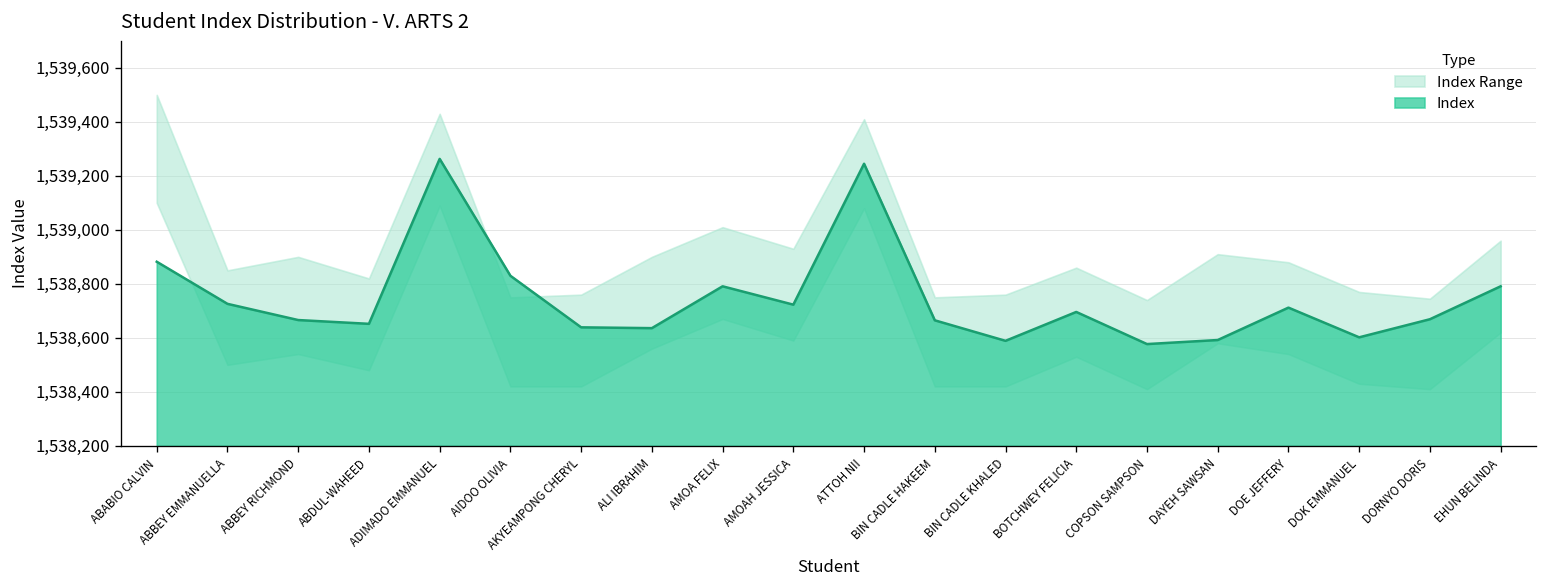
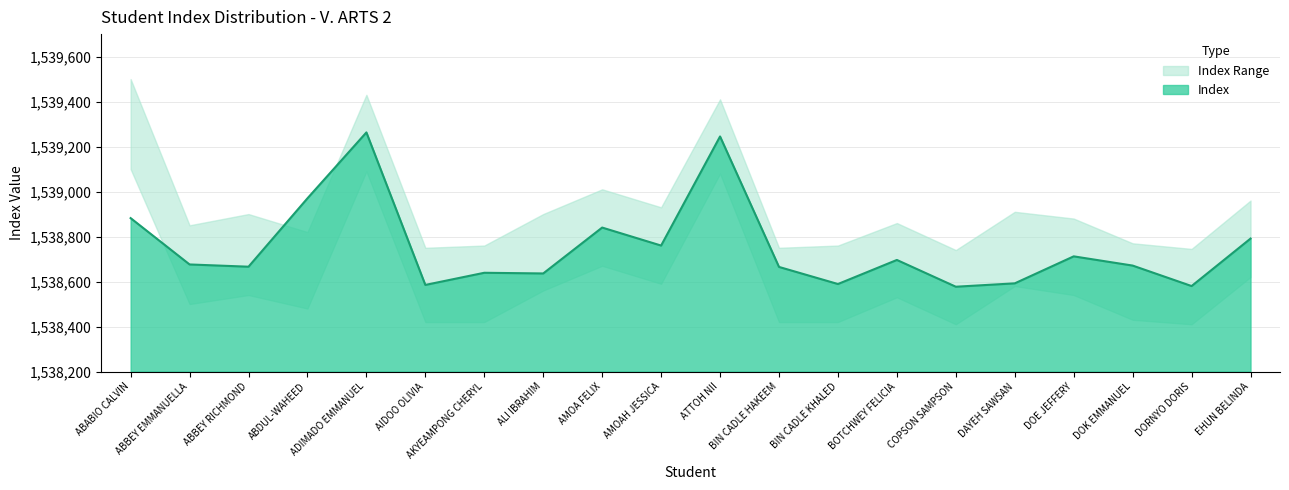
Index, ABBEY EMMANUELLA: 1,538,730 -> 1,538,680
Index, ABDUL-WAHEED: 1,538,650 -> 1,538,970
Index, AIDOO OLIVIA: 1,538,830 -> 1,538,590
Index, AMOA FELIX: 1,538,790 -> 1,538,840
Index, AMOAH JESSICA: 1,538,720 -> 1,538,760
Index, DOK EMMANUEL: 1,538,600 -> 1,538,670
Index, DORNYO DORIS: 1,538,670 -> 1,538,580
